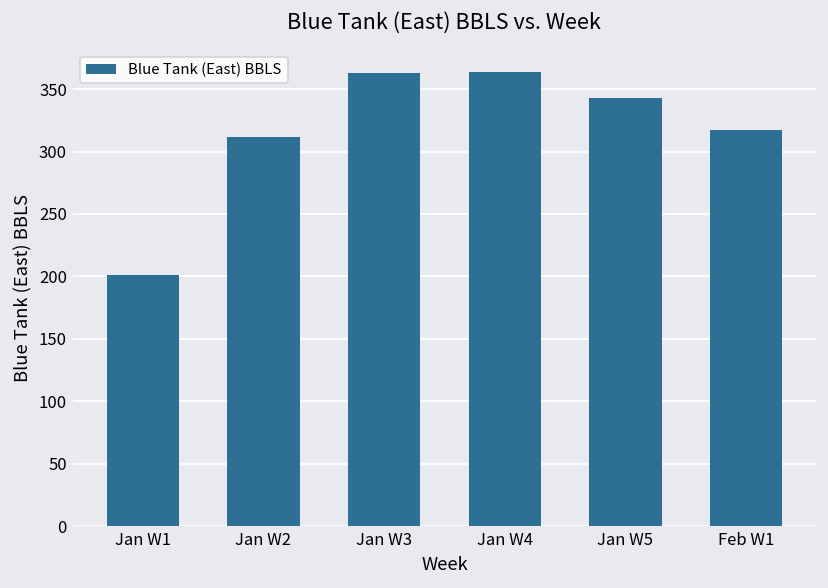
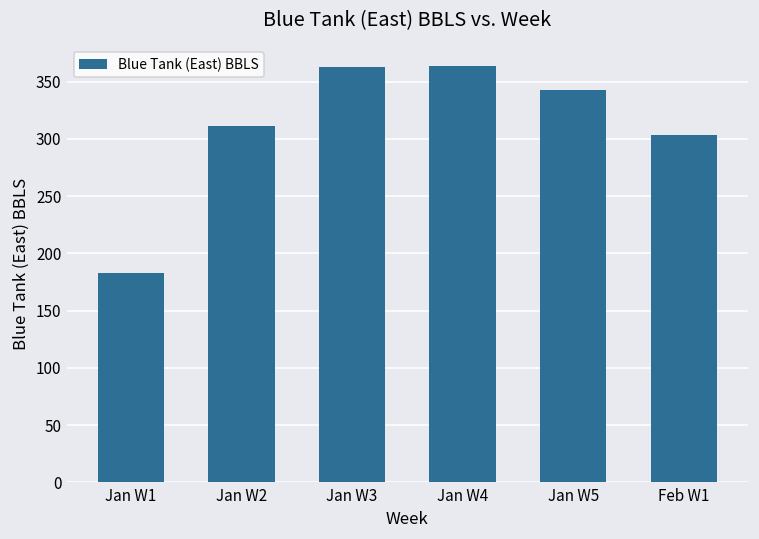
Jan W1: 201 -> 183
Feb W1: 317 -> 304
